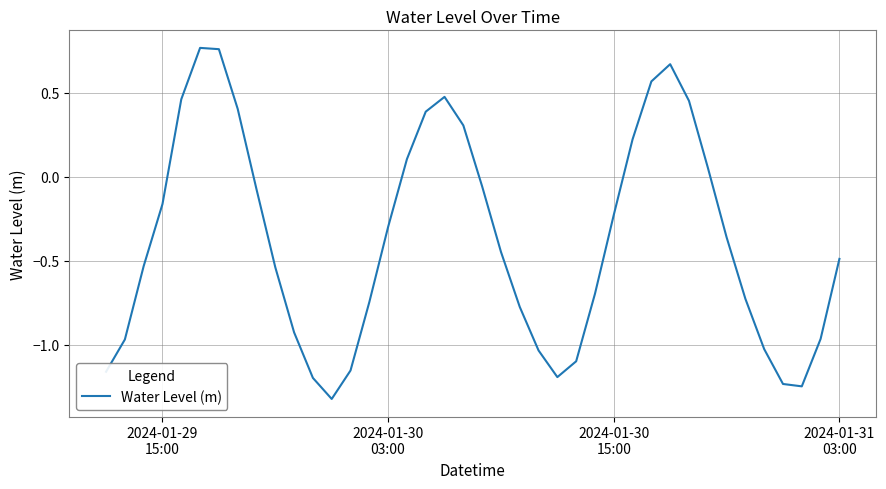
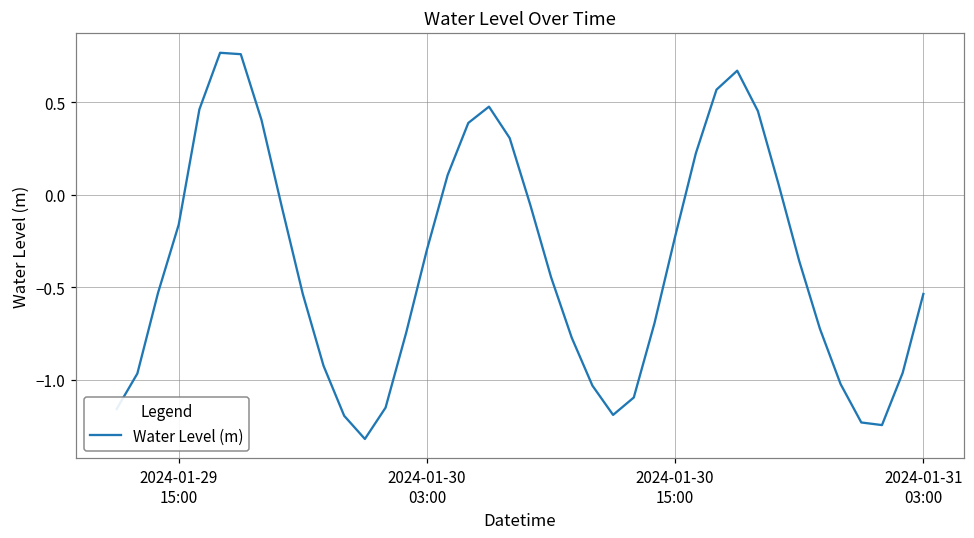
2024-01-31 03:00: -0.49 -> -0.54
